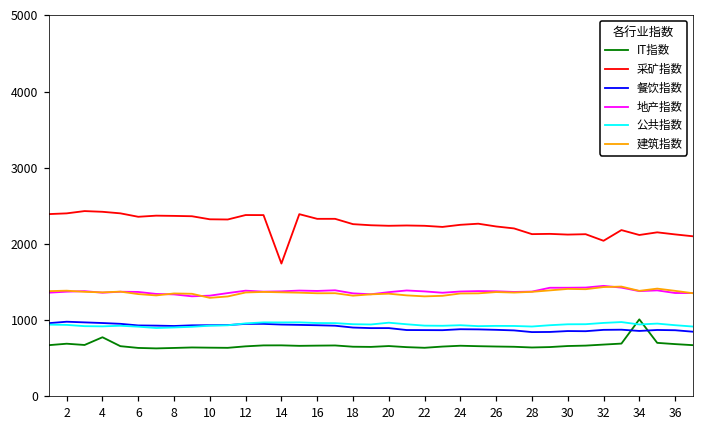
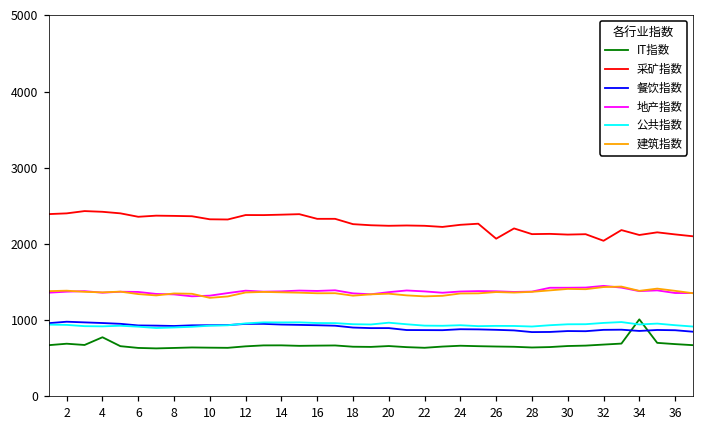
采矿指数, 14: 1700 -> 2400
采矿指数, 26: 2200 -> 2100
